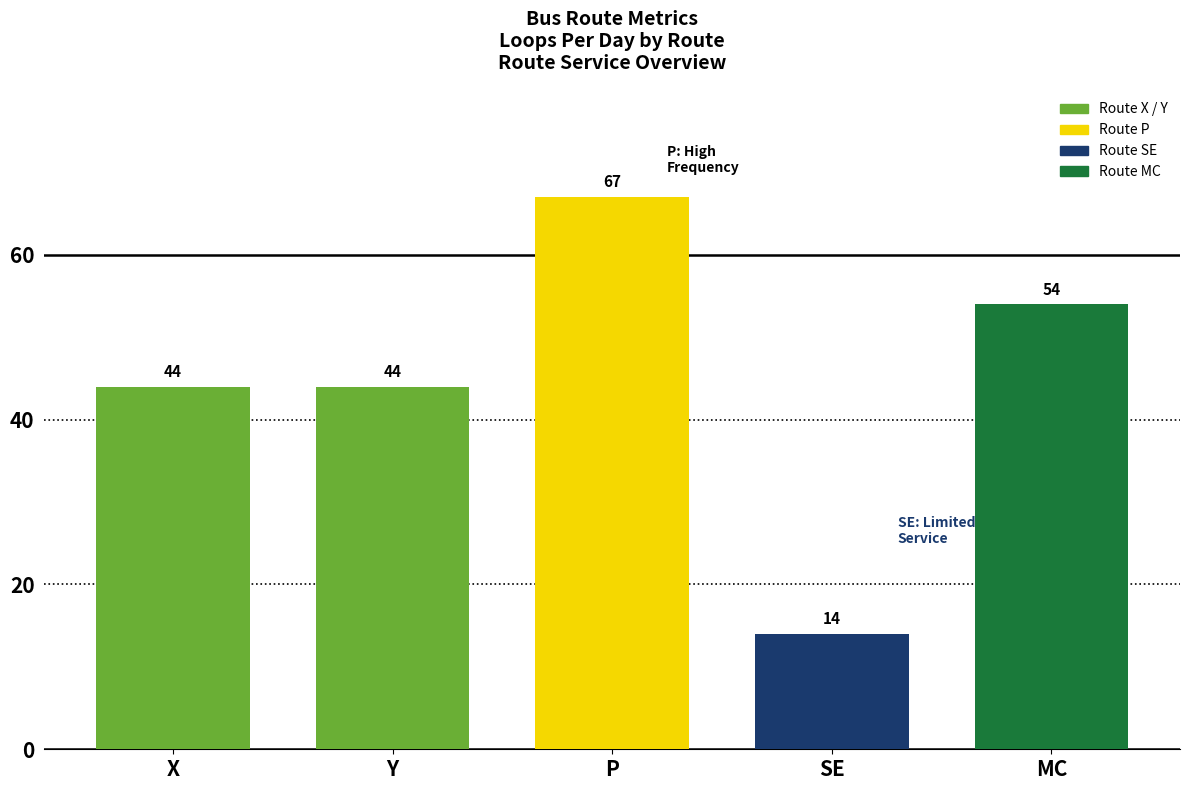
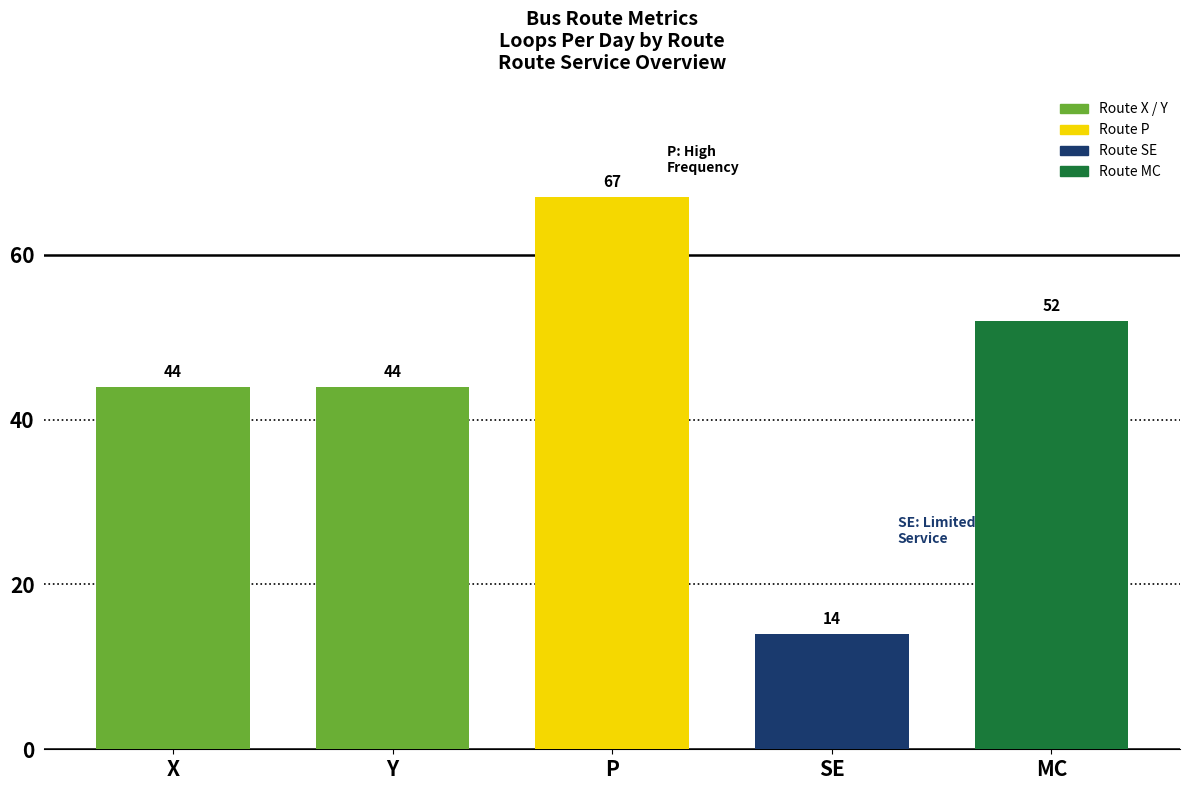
MC: 54 -> 52
